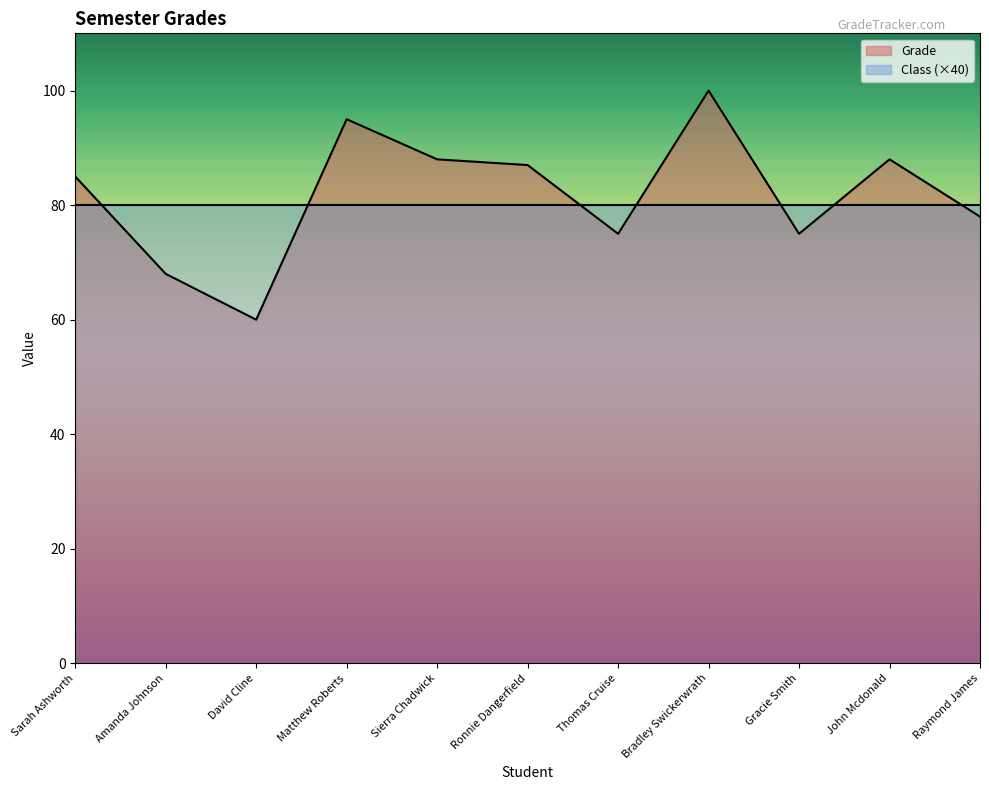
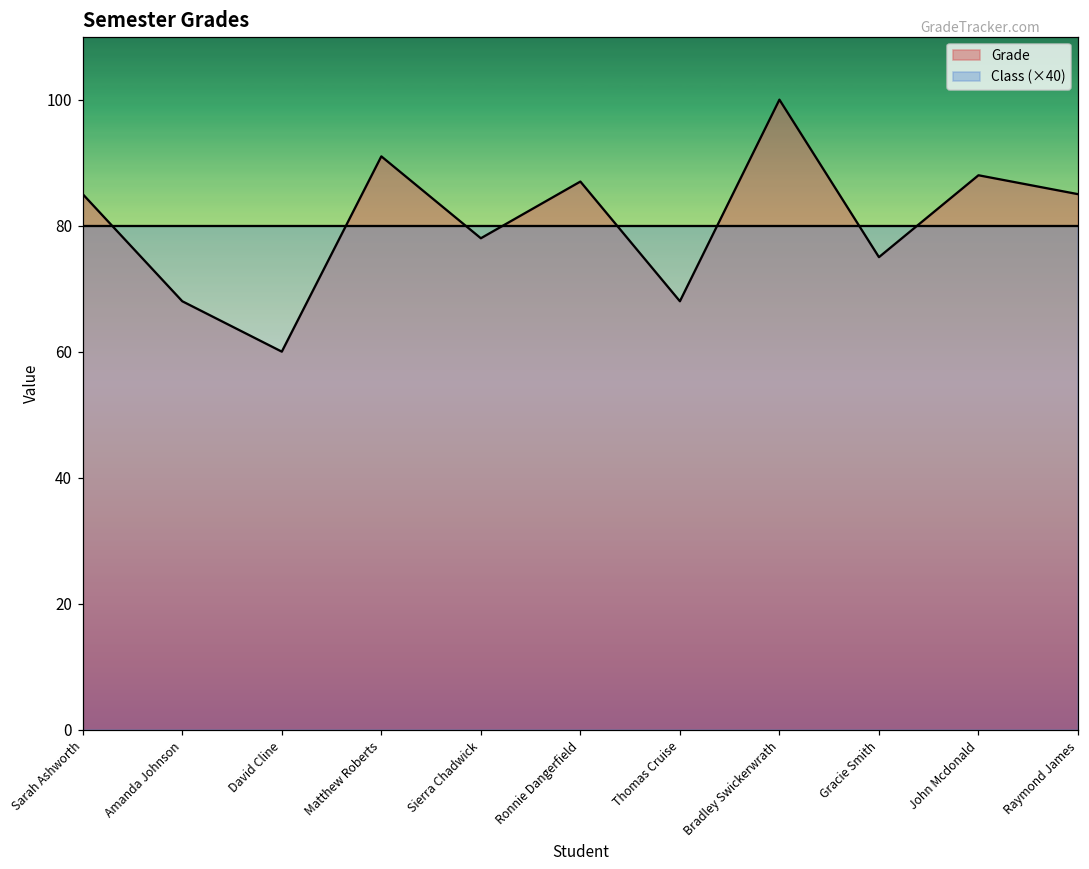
Grade, Matthew Roberts: 95 -> 91
Grade, Sierra Chadwick: 88 -> 78
Grade, Thomas Cruise: 75 -> 68
Grade, Raymond James: 78 -> 85
